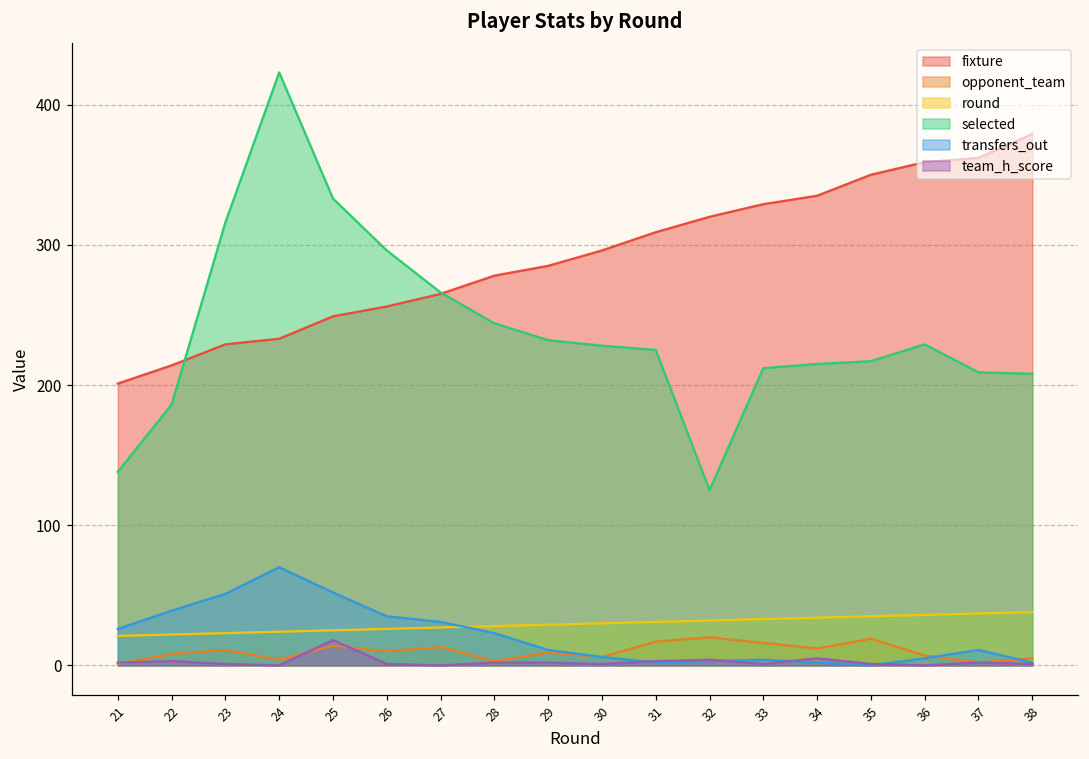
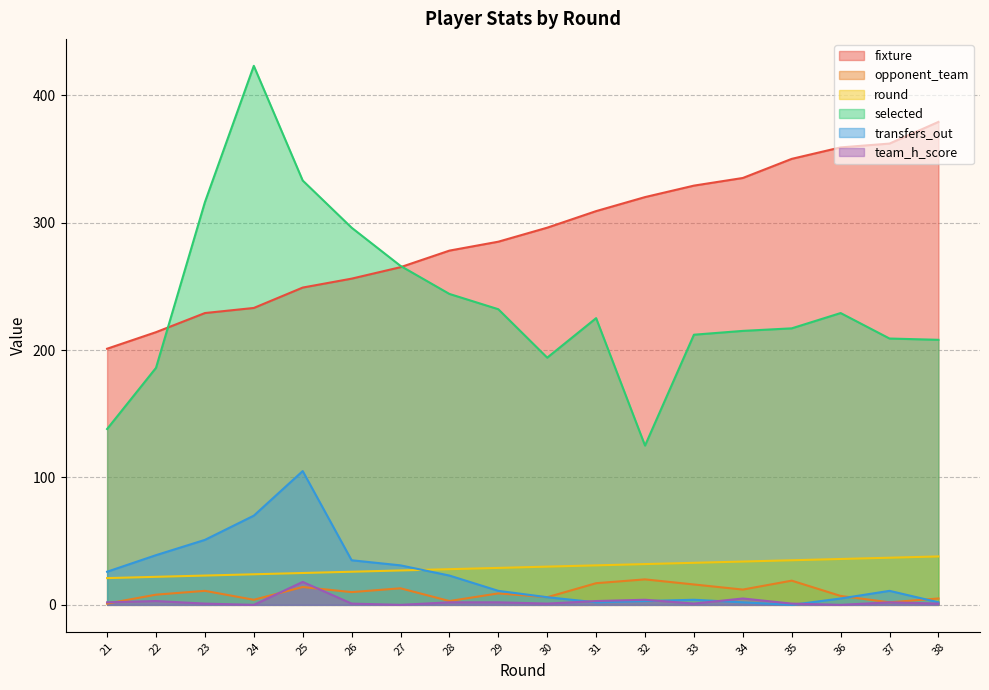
transfers_out, 25: 52 -> 105
selected, 30: 228 -> 194
